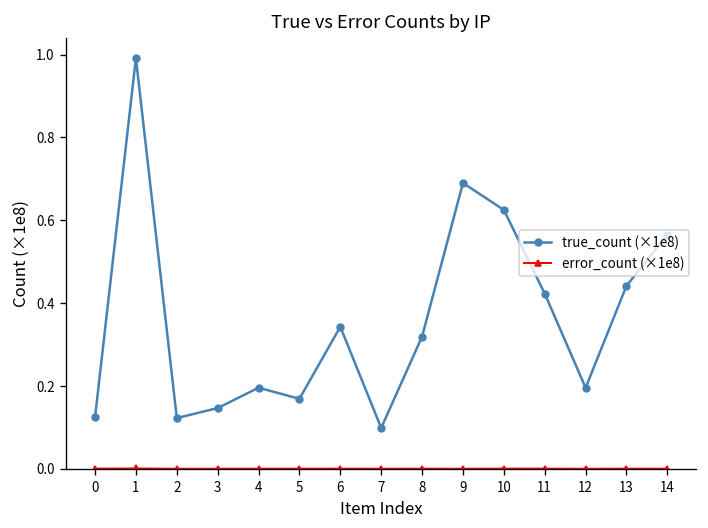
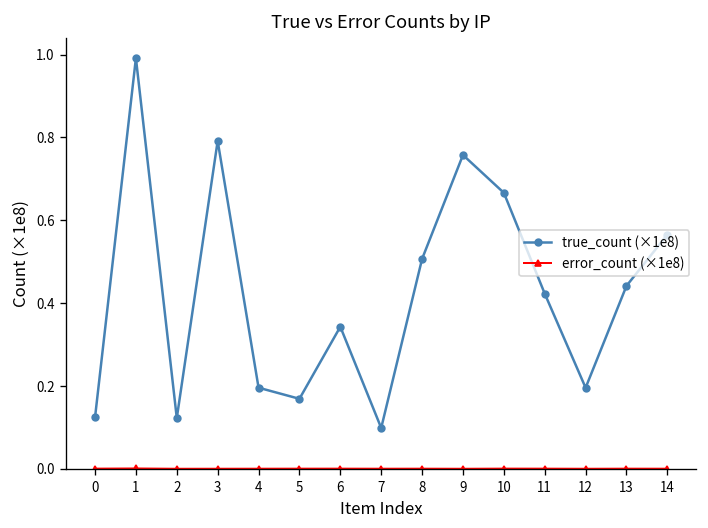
true_count (×1e8), 3: 0.15 -> 0.79
true_count (×1e8), 8: 0.32 -> 0.51
true_count (×1e8), 9: 0.69 -> 0.76
true_count (×1e8), 10: 0.62 -> 0.67
